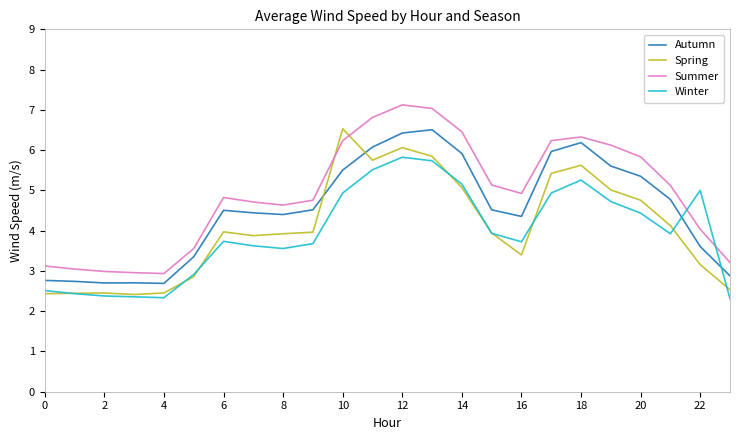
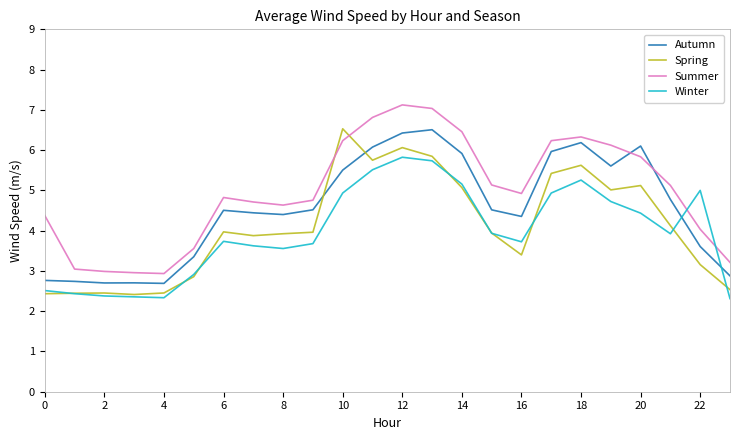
Summer, 0: 3.1 -> 4.4
Autumn, 20: 5.4 -> 6.1
Spring, 20: 4.8 -> 5.1
